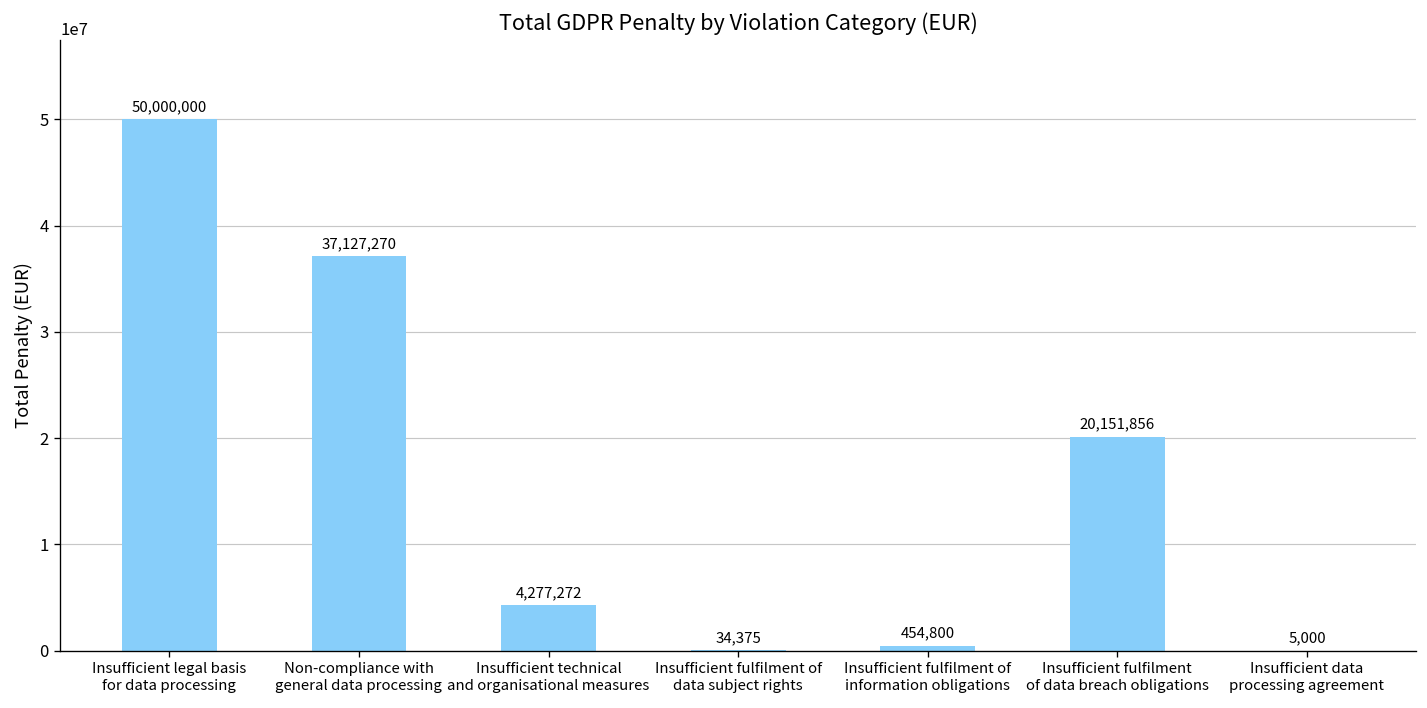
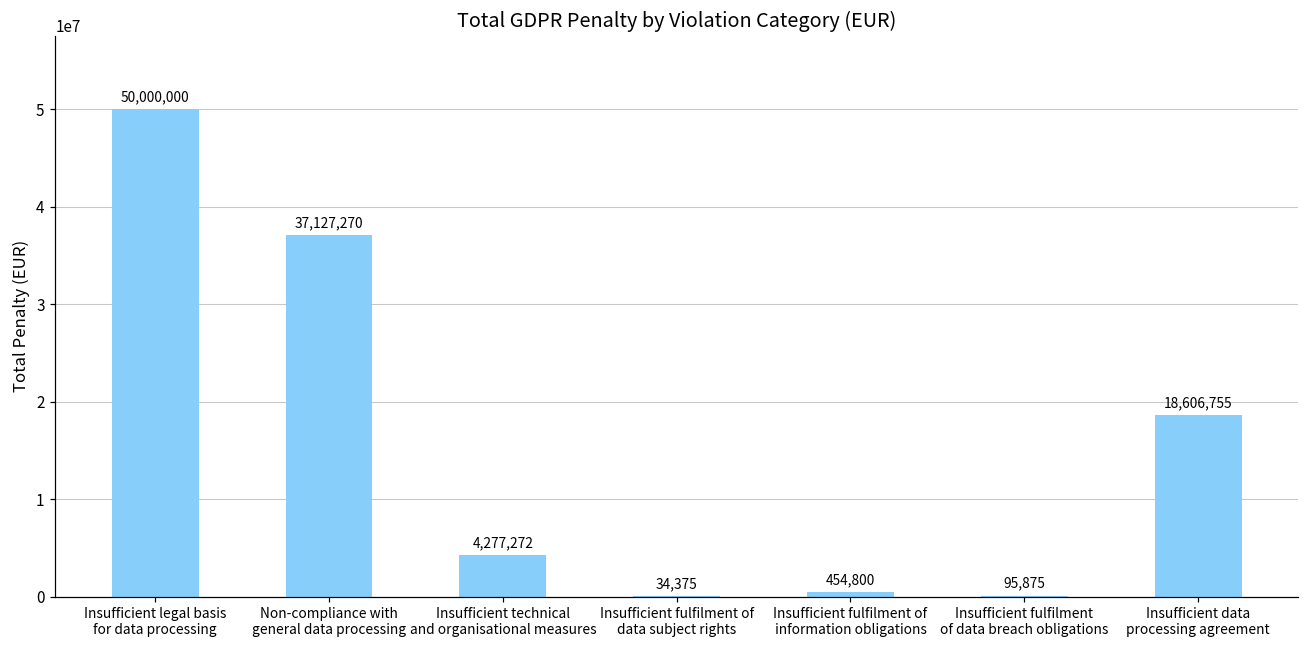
Insufficient fulfilment of data breach obligations: 20,151,856 -> 95,875
Insufficient data processing agreement: 5,000 -> 18,606,755
